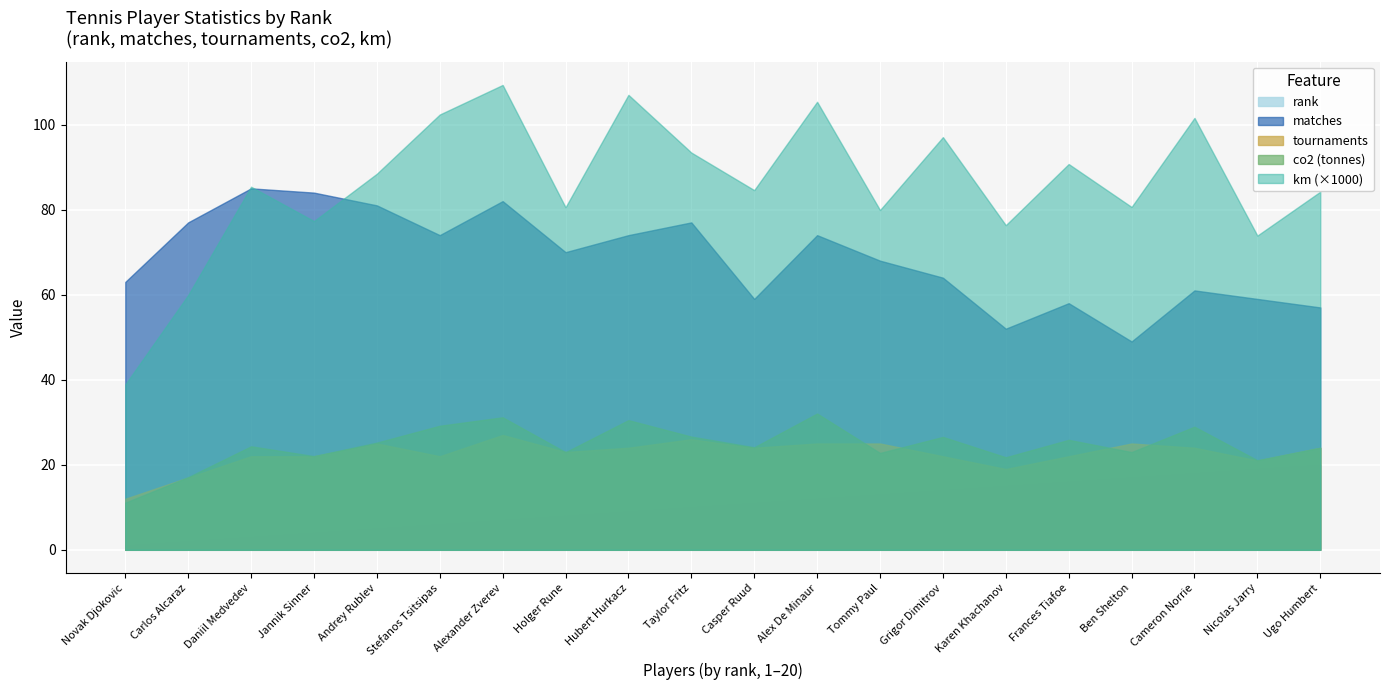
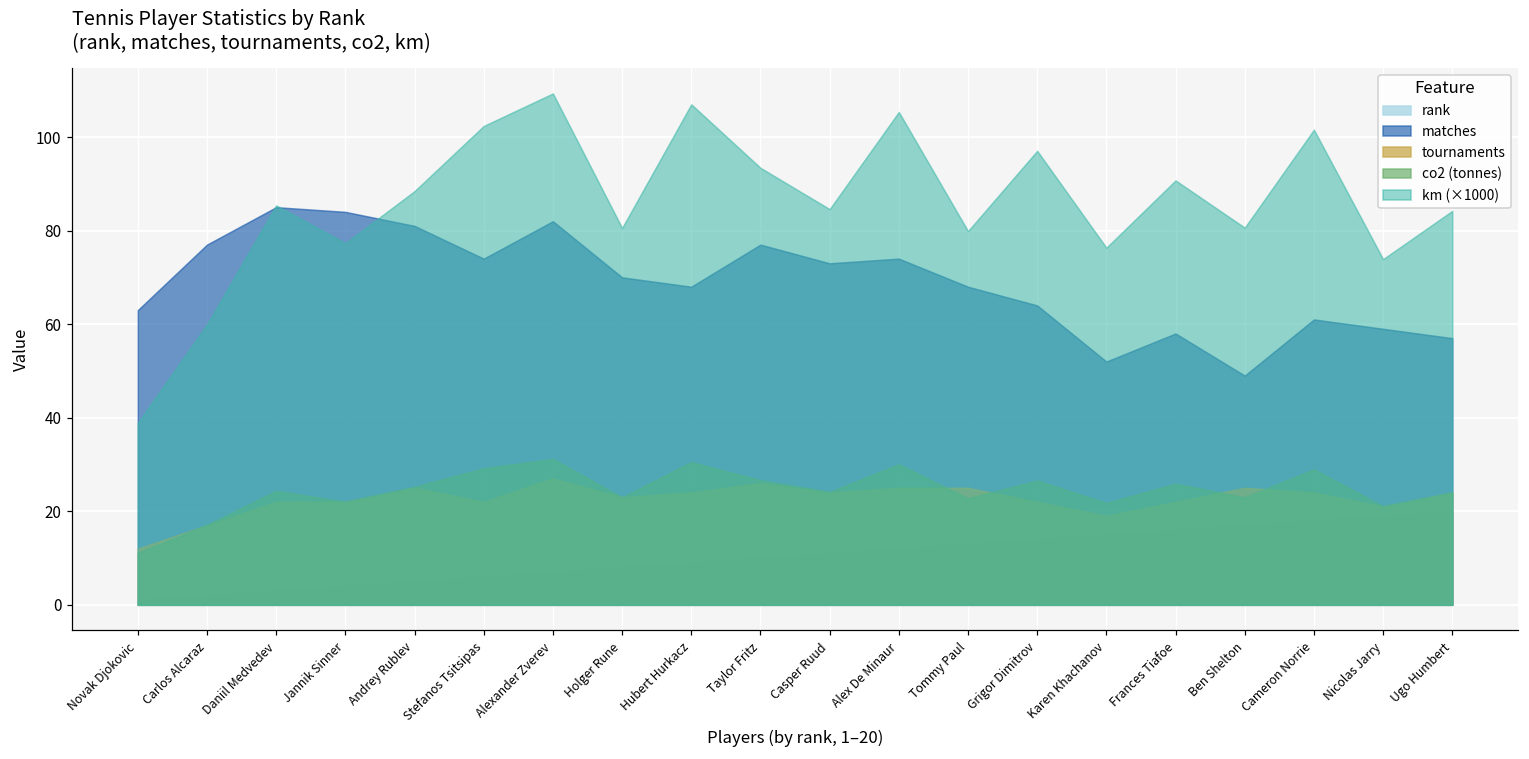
matches, Hubert Hurkacz: 74 -> 68
matches, Casper Ruud: 59 -> 73
co2 (tonnes), Alex De Minaur: 32 -> 30
